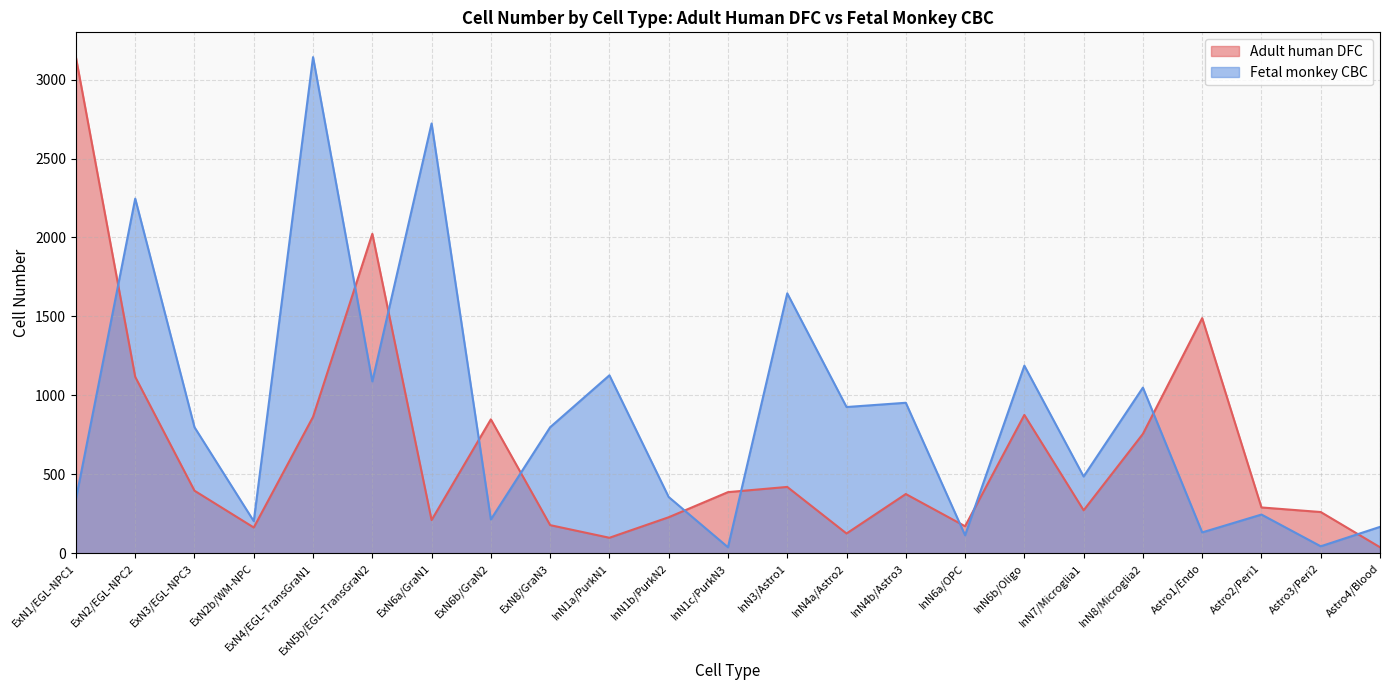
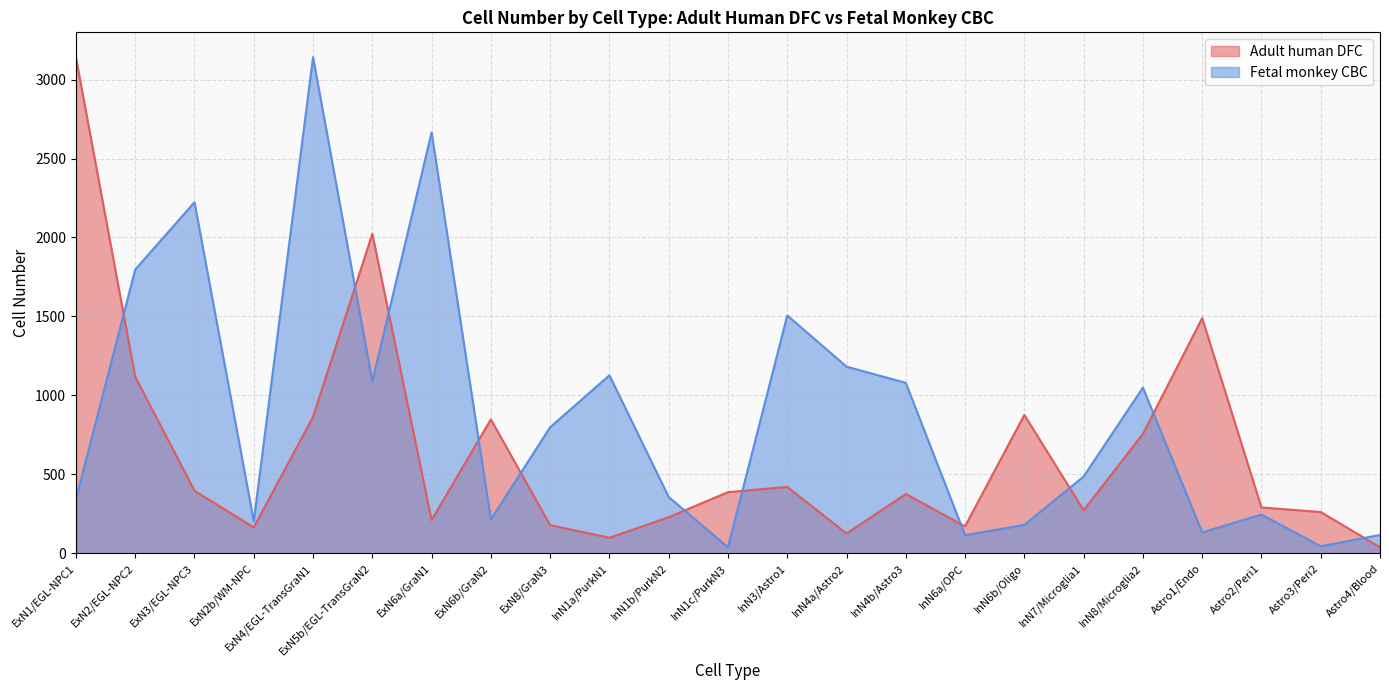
Fetal monkey CBC, ExN2/EGL-NPC2: 2250 -> 1800
Fetal monkey CBC, ExN3/EGL-NPC3: 800 -> 2220
Fetal monkey CBC, ExN6a/GraN1: 2720 -> 2670
Fetal monkey CBC, InN3/Astro1: 1650 -> 1510
Fetal monkey CBC, InN4a/Astro2: 930 -> 1180
Fetal monkey CBC, InN4b/Astro3: 950 -> 1080
Fetal monkey CBC, InN6b/Oligo: 1190 -> 180
Fetal monkey CBC, Astro4/Blood: 170 -> 120
